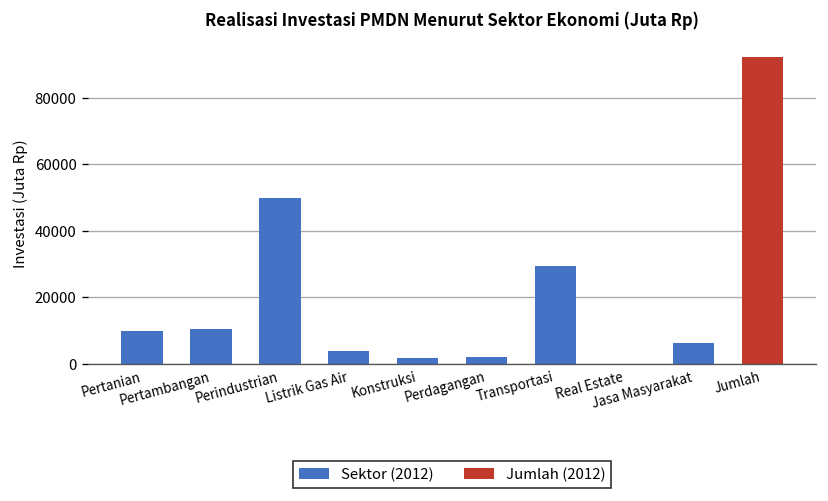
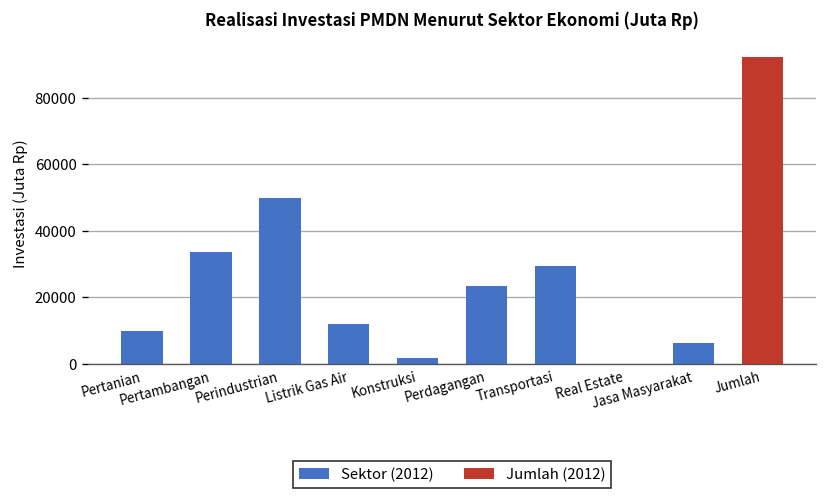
Pertambangan: 10000 -> 34000
Listrik Gas Air: 4000 -> 12000
Perdagangan: 2000 -> 23000
